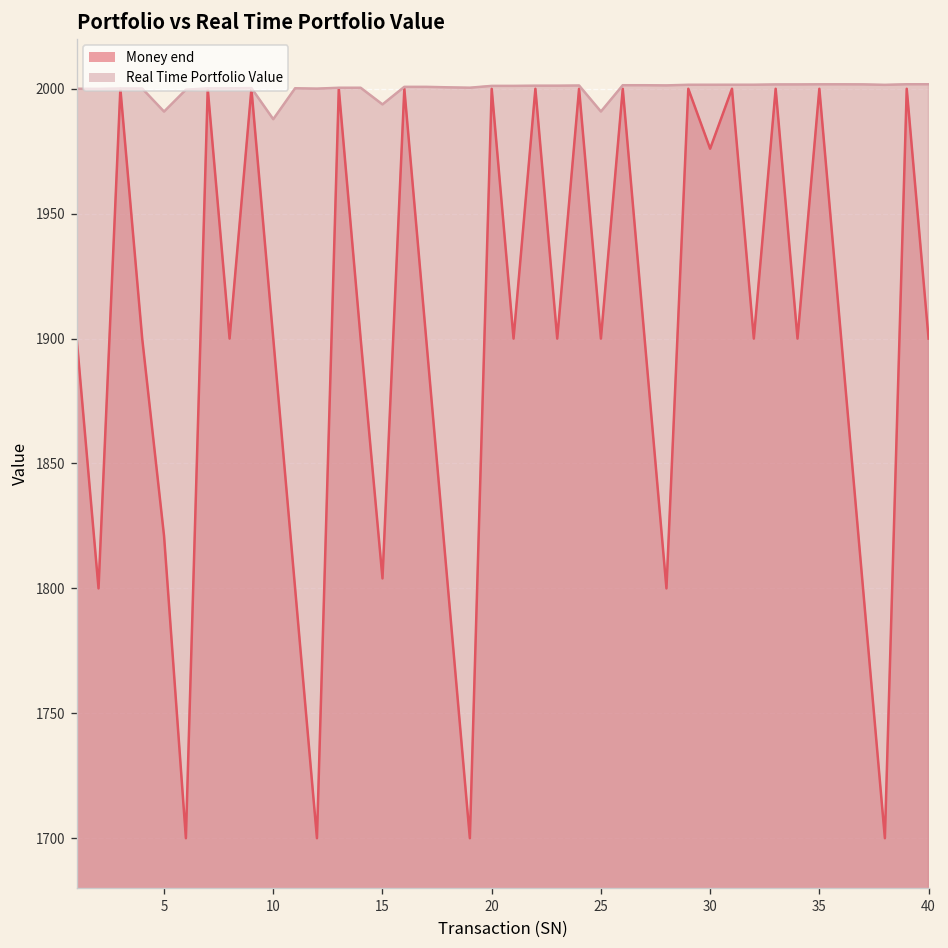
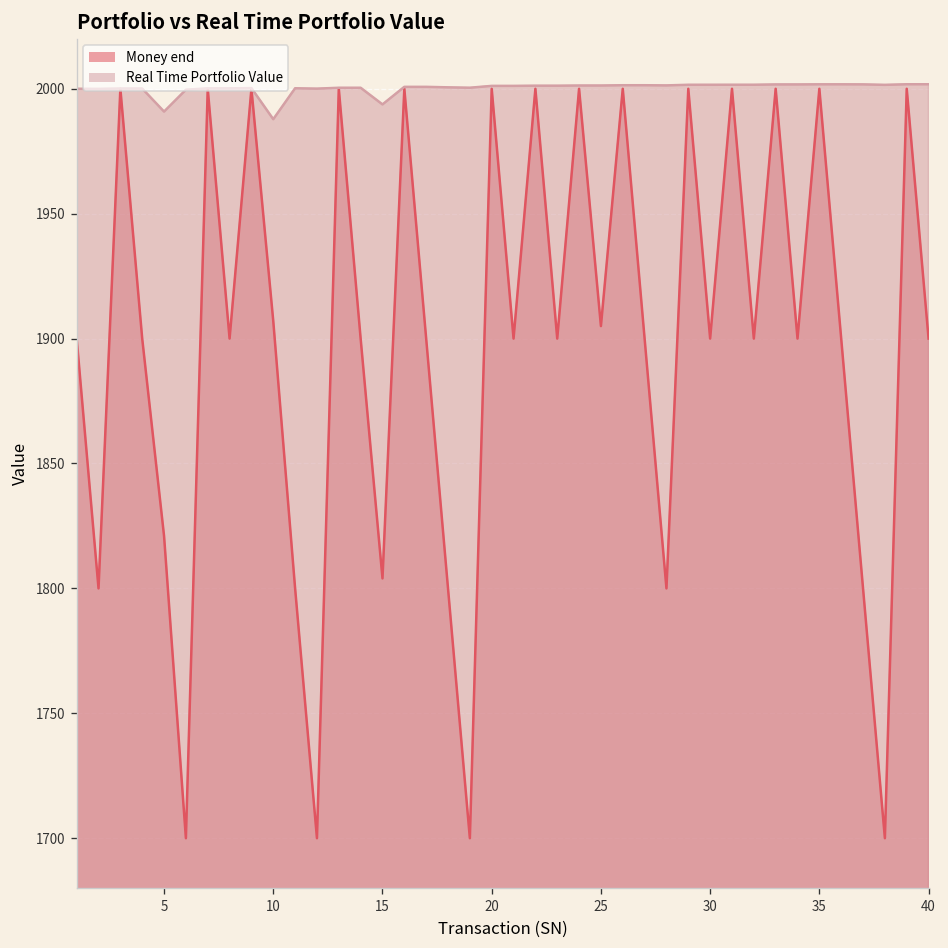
Money end, 10: 1900 -> 1907
Money end, 25: 1900 -> 1905
Real Time Portfolio Value, 25: 1991 -> 2001
Money end, 30: 1976 -> 1900
